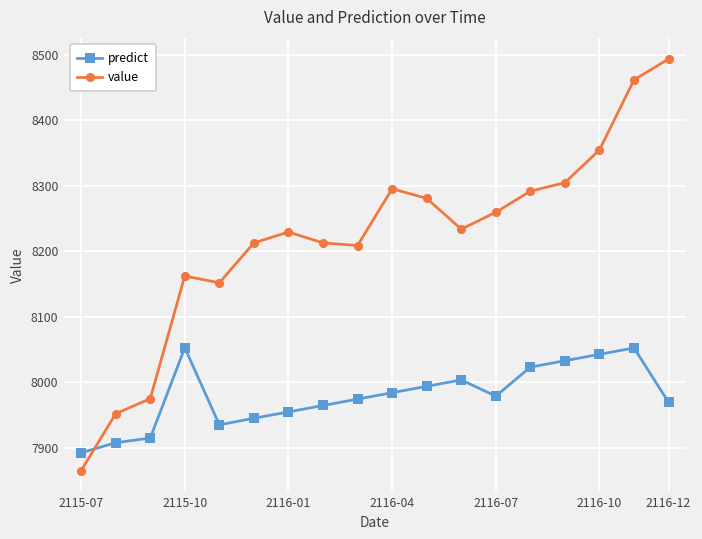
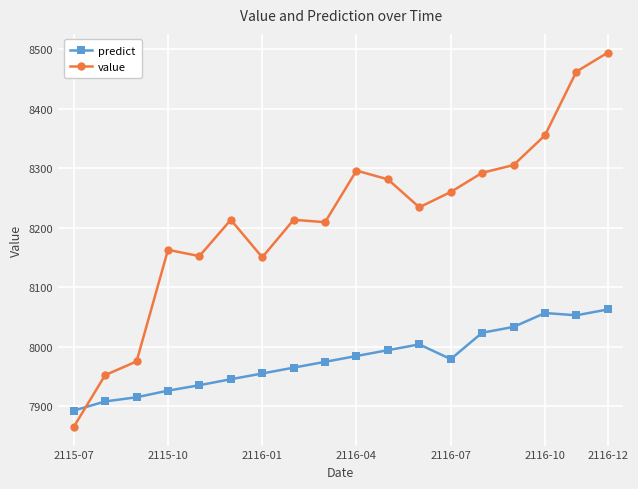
predict, 2115-10: 8050 -> 7930
value, 2116-01: 8230 -> 8150
predict, 2116-10: 8040 -> 8060
predict, 2116-12: 7970 -> 8060
